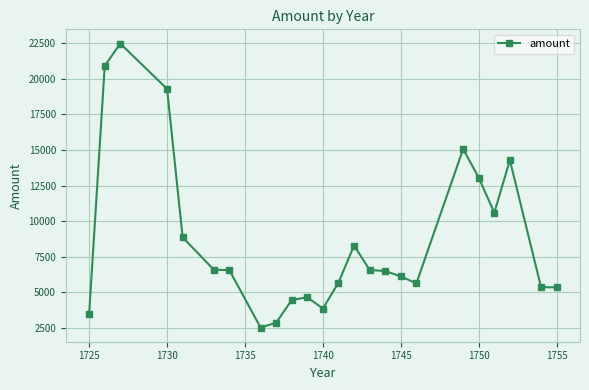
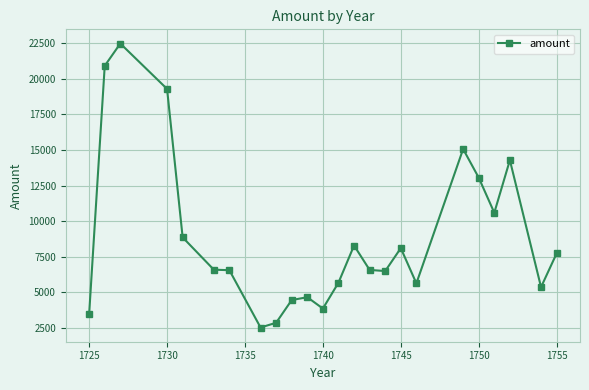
1745: 6100 -> 8100
1755: 5300 -> 7700
